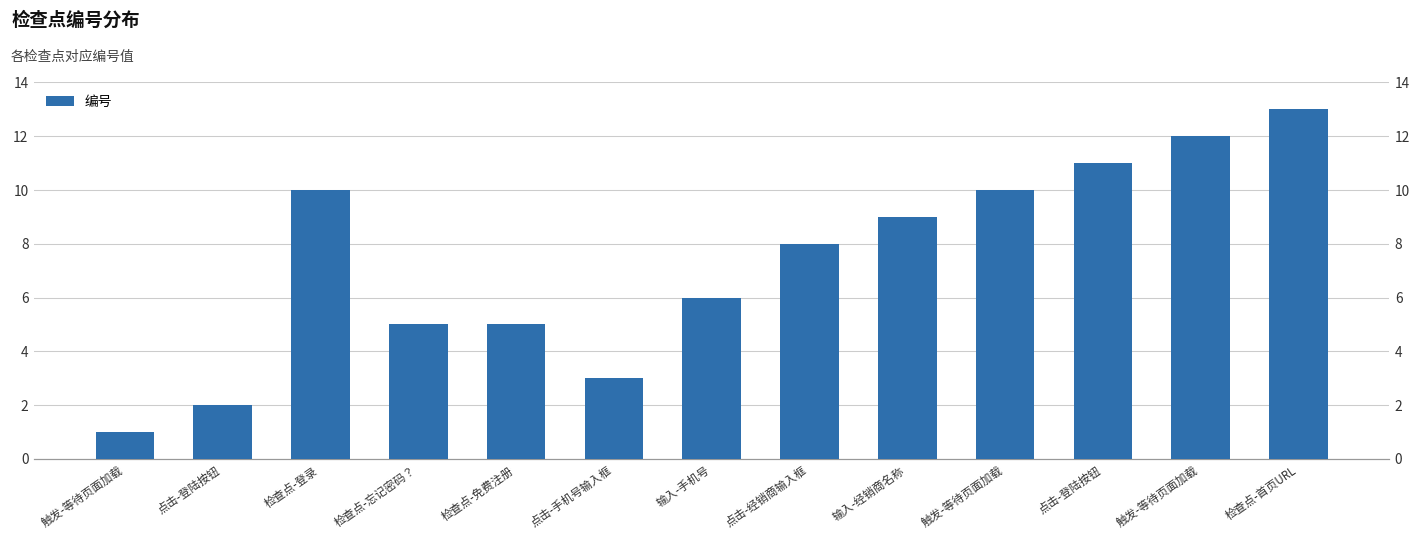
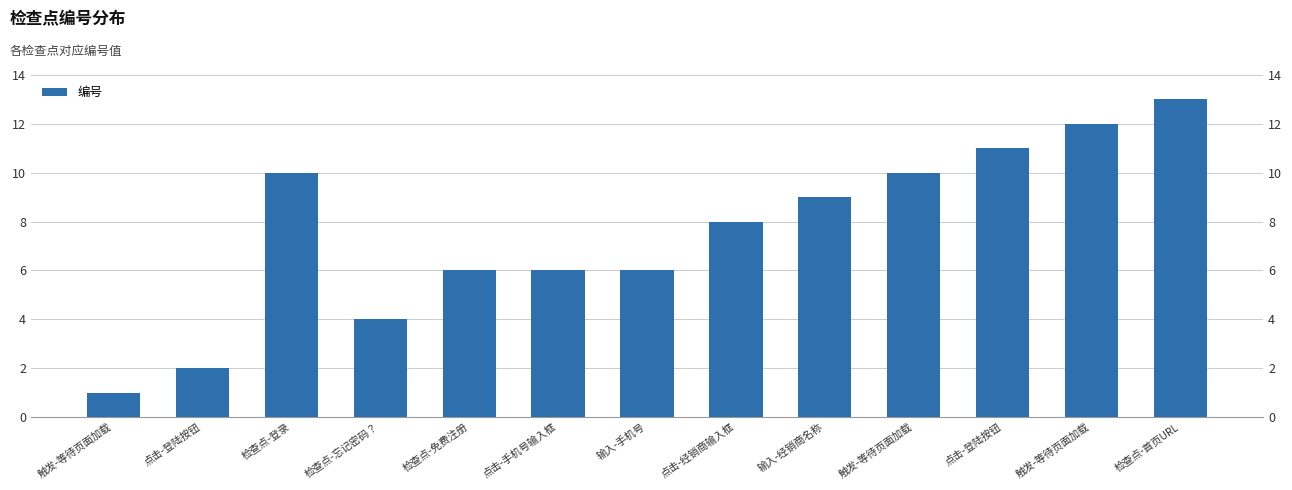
检查点-忘记密码？: 5 -> 4
检查点-免费注册: 5 -> 6
点击-手机号输入框: 3 -> 6
